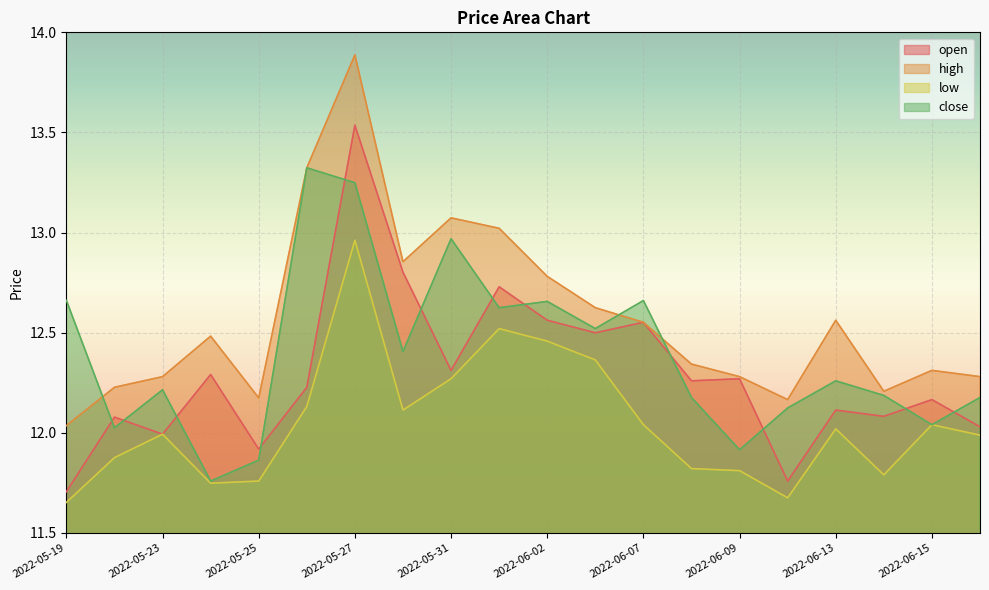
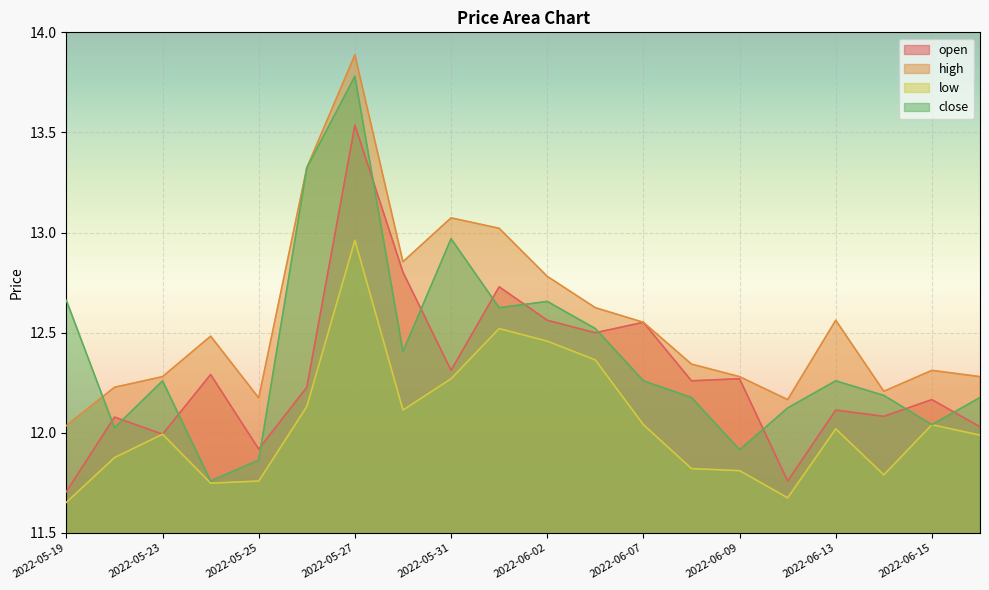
close, 2022-05-23: 12.21 -> 12.26
close, 2022-05-27: 13.25 -> 13.78
close, 2022-06-07: 12.66 -> 12.26
